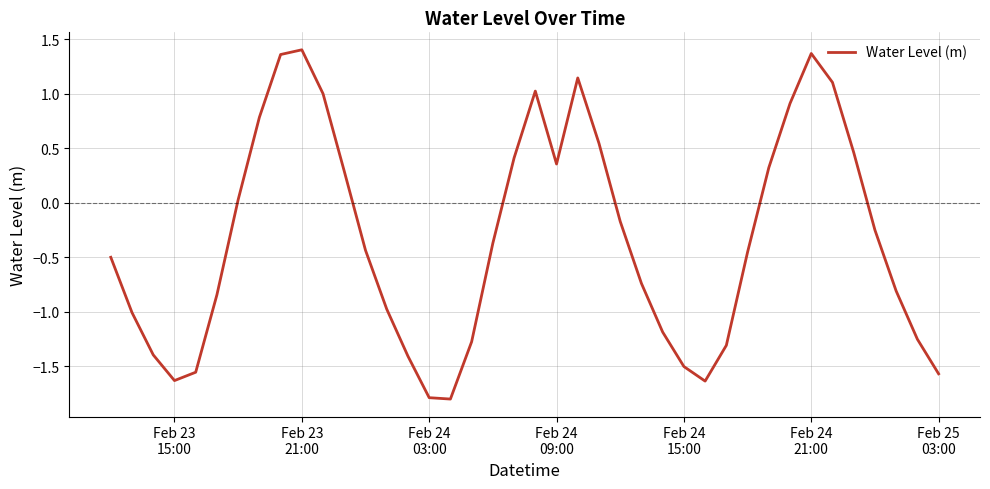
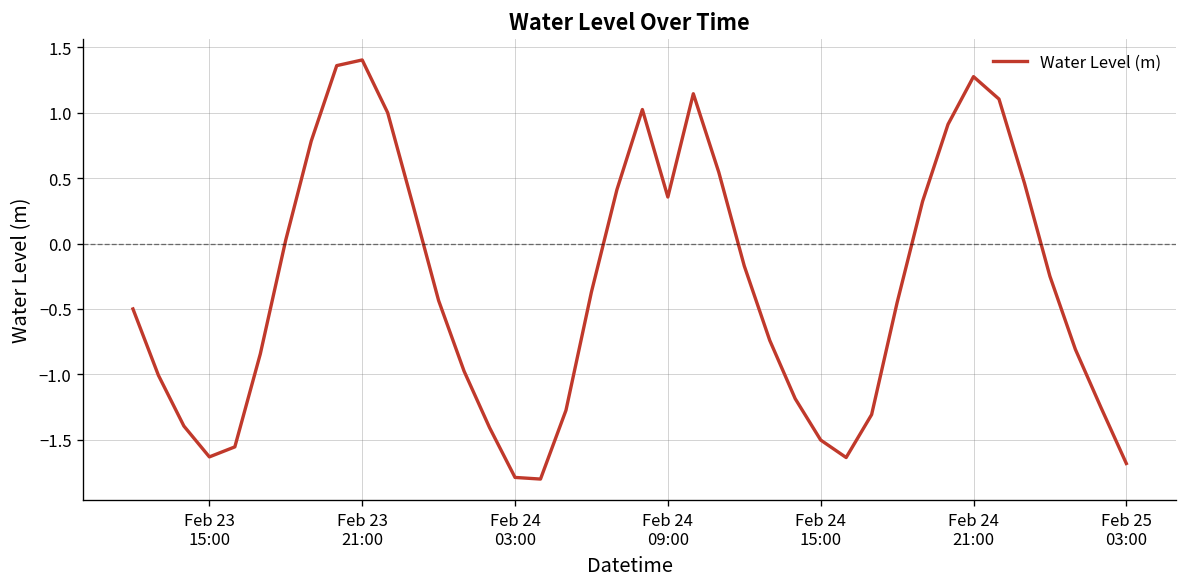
Feb 24 21:00: 1.37 -> 1.28
Feb 25 03:00: -1.57 -> -1.68
